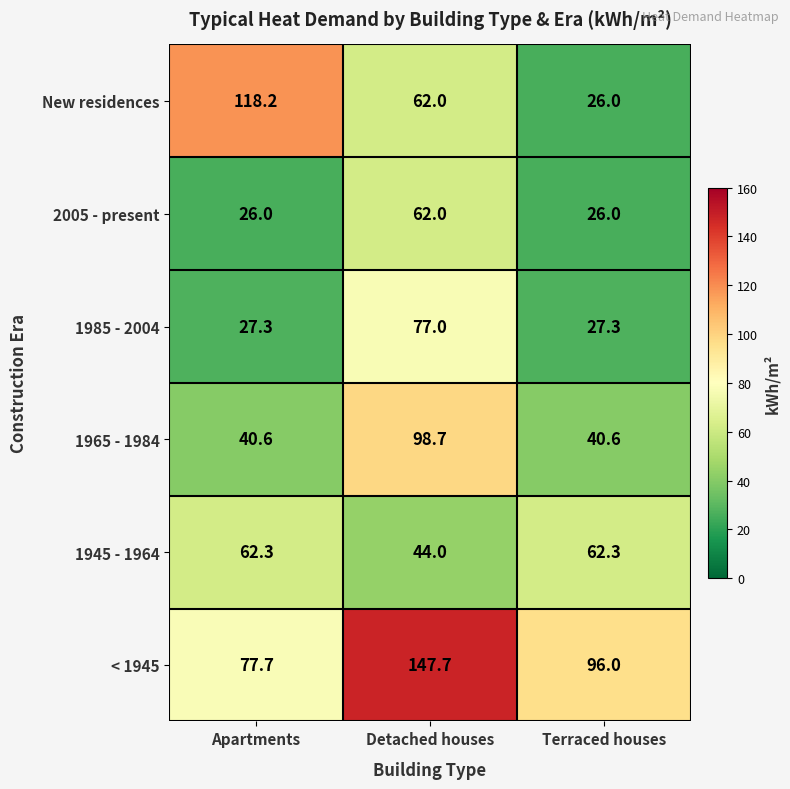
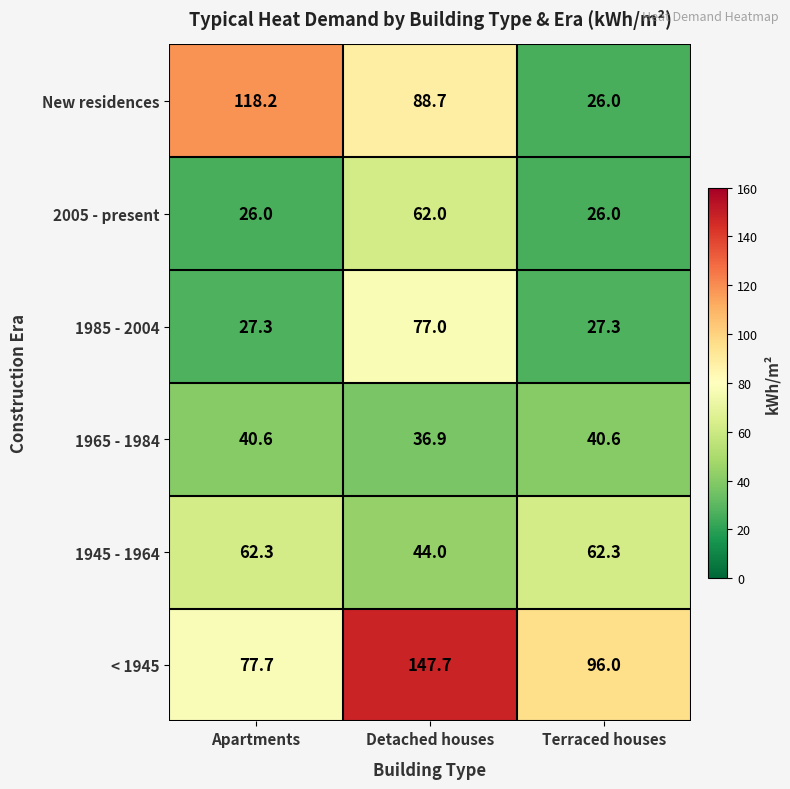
New residences, Detached houses: 62.0 -> 88.7
1965 - 1984, Detached houses: 98.7 -> 36.9
